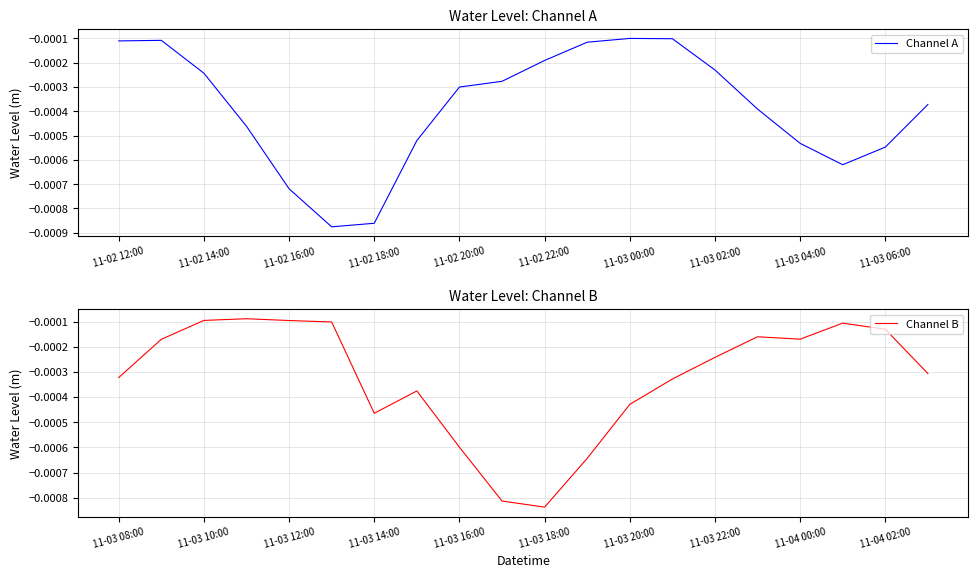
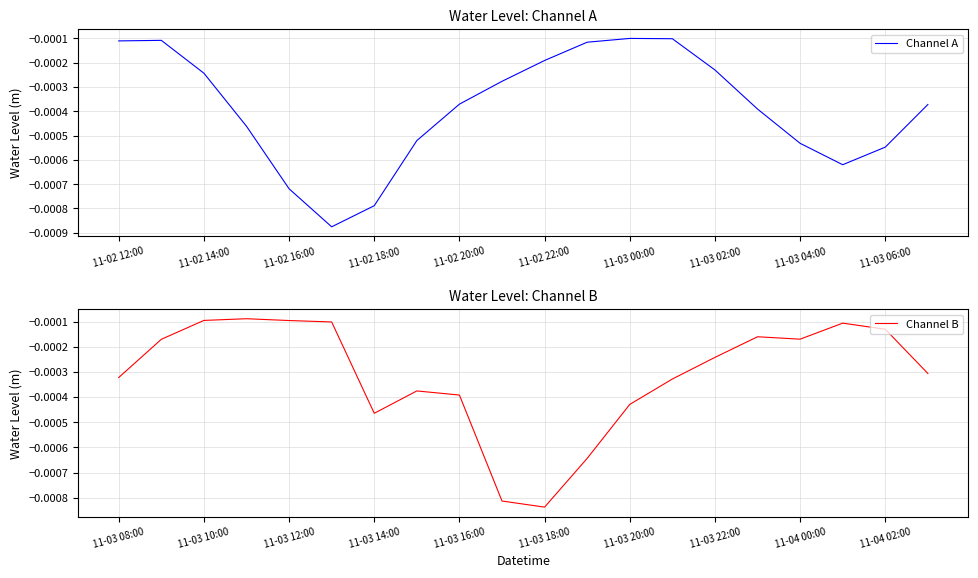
Water Level: Channel A, 11-02 18:00: -0.00086 -> -0.00079
Water Level: Channel A, 11-02 20:00: -0.00030 -> -0.00037
Water Level: Channel B, 11-03 16:00: -0.00060 -> -0.00039
